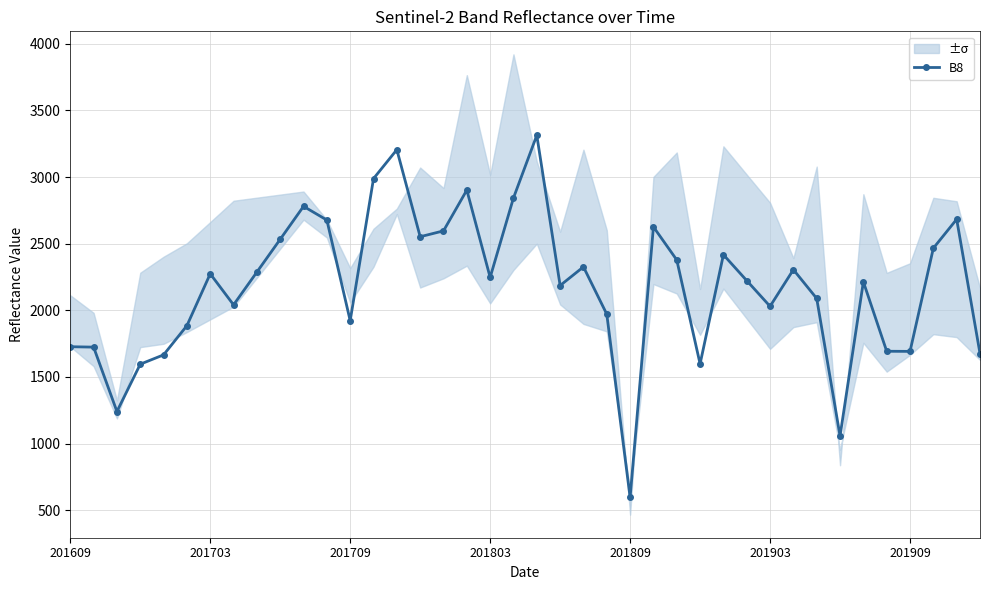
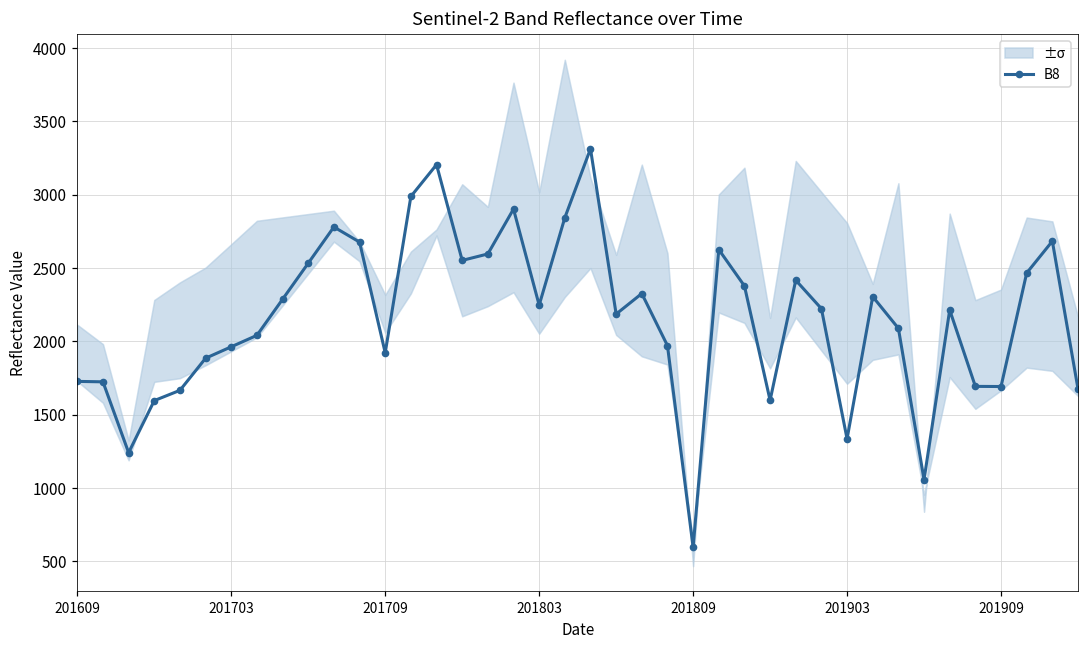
B8, 201703: 2270 -> 1960
B8, 201903: 2030 -> 1340
